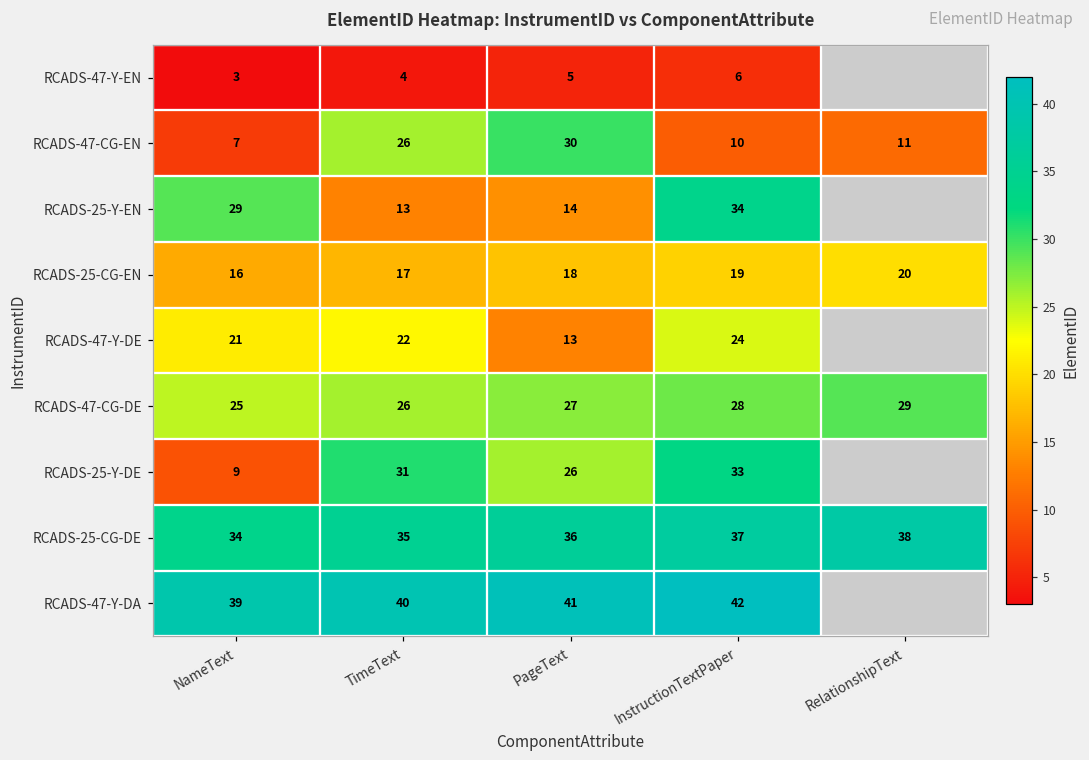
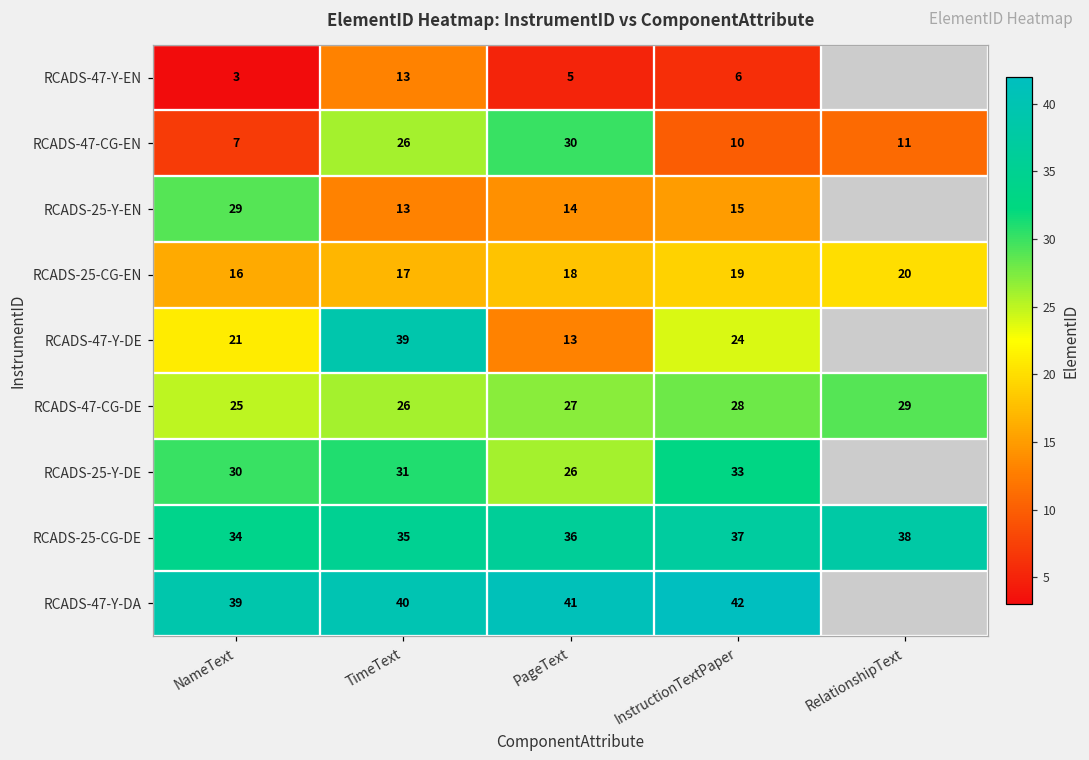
RCADS-47-Y-EN, TimeText: 4 -> 13
RCADS-25-Y-EN, InstructionTextPaper: 34 -> 15
RCADS-47-Y-DE, TimeText: 22 -> 39
RCADS-25-Y-DE, NameText: 9 -> 30
